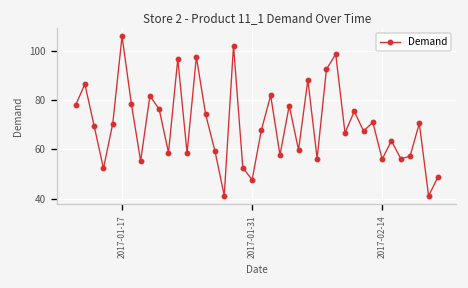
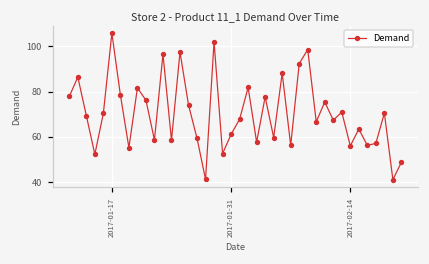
2017-01-31: 48 -> 61
